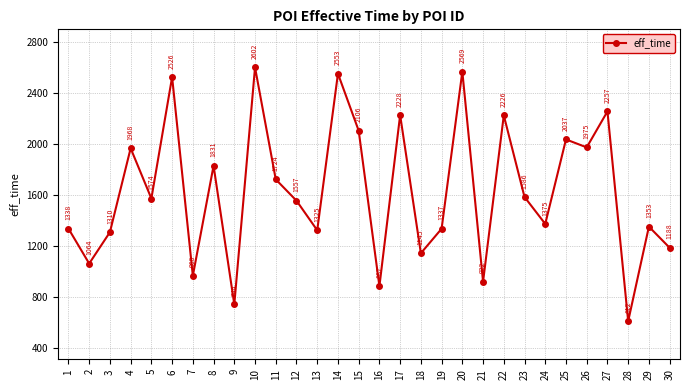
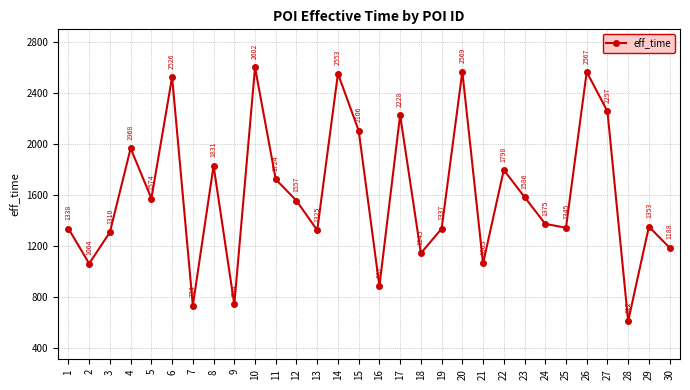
7: 968 -> 734
21: 922 -> 1065
22: 2226 -> 1798
25: 2037 -> 1345
26: 1975 -> 2567
